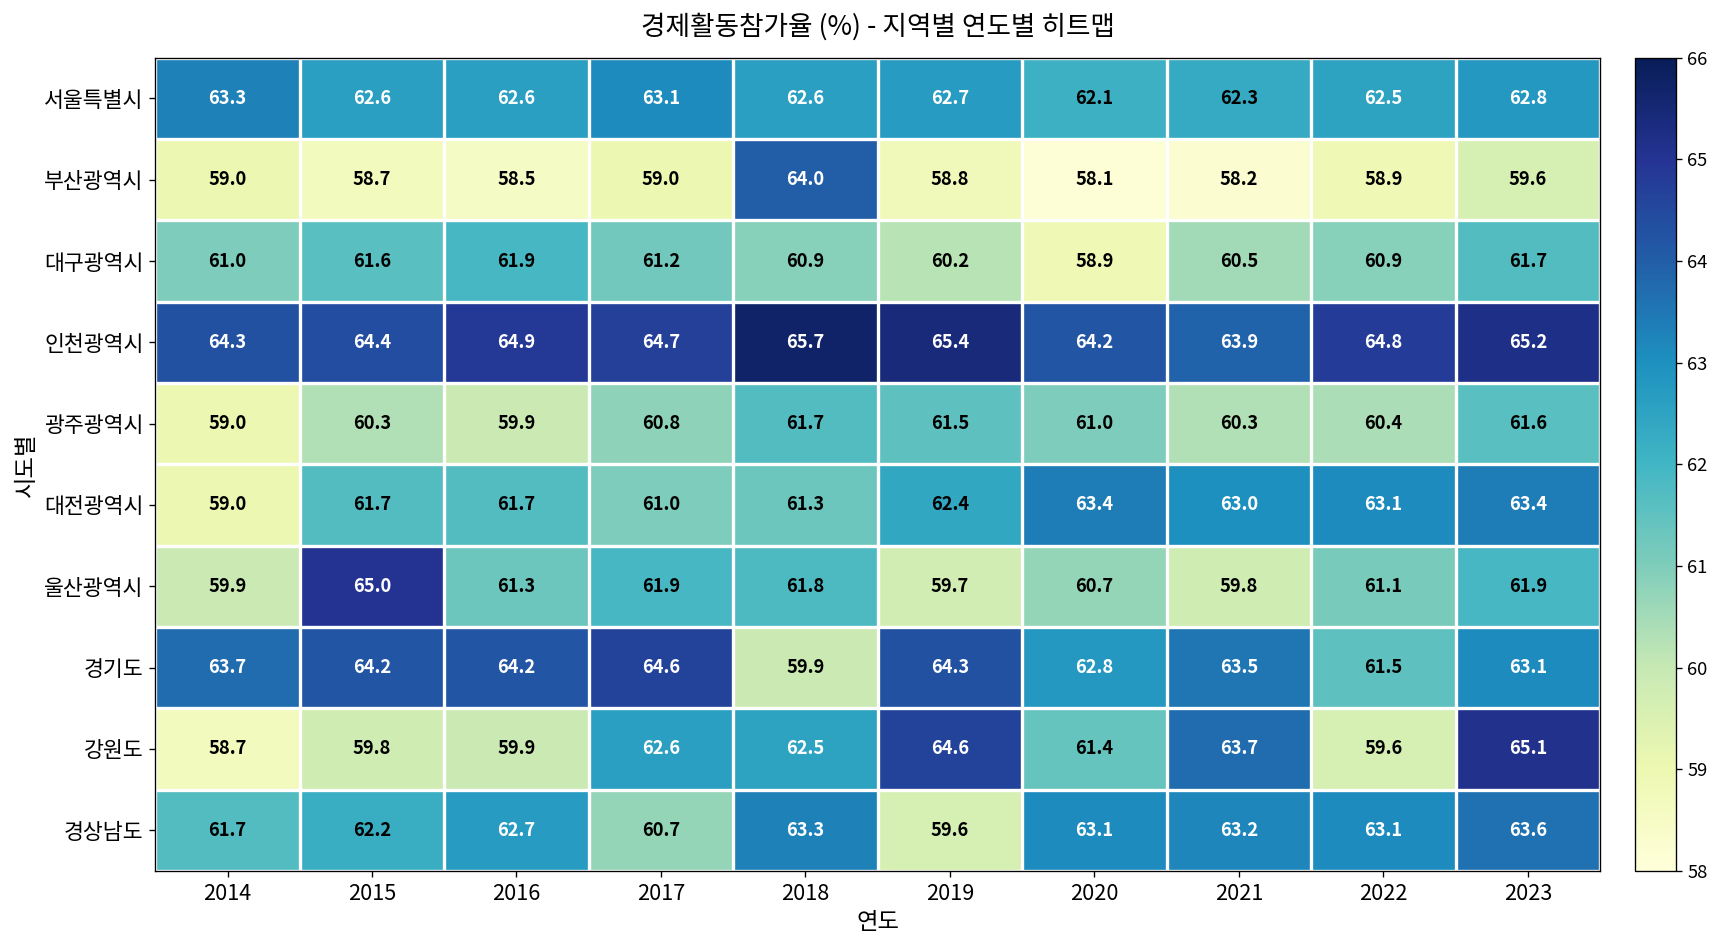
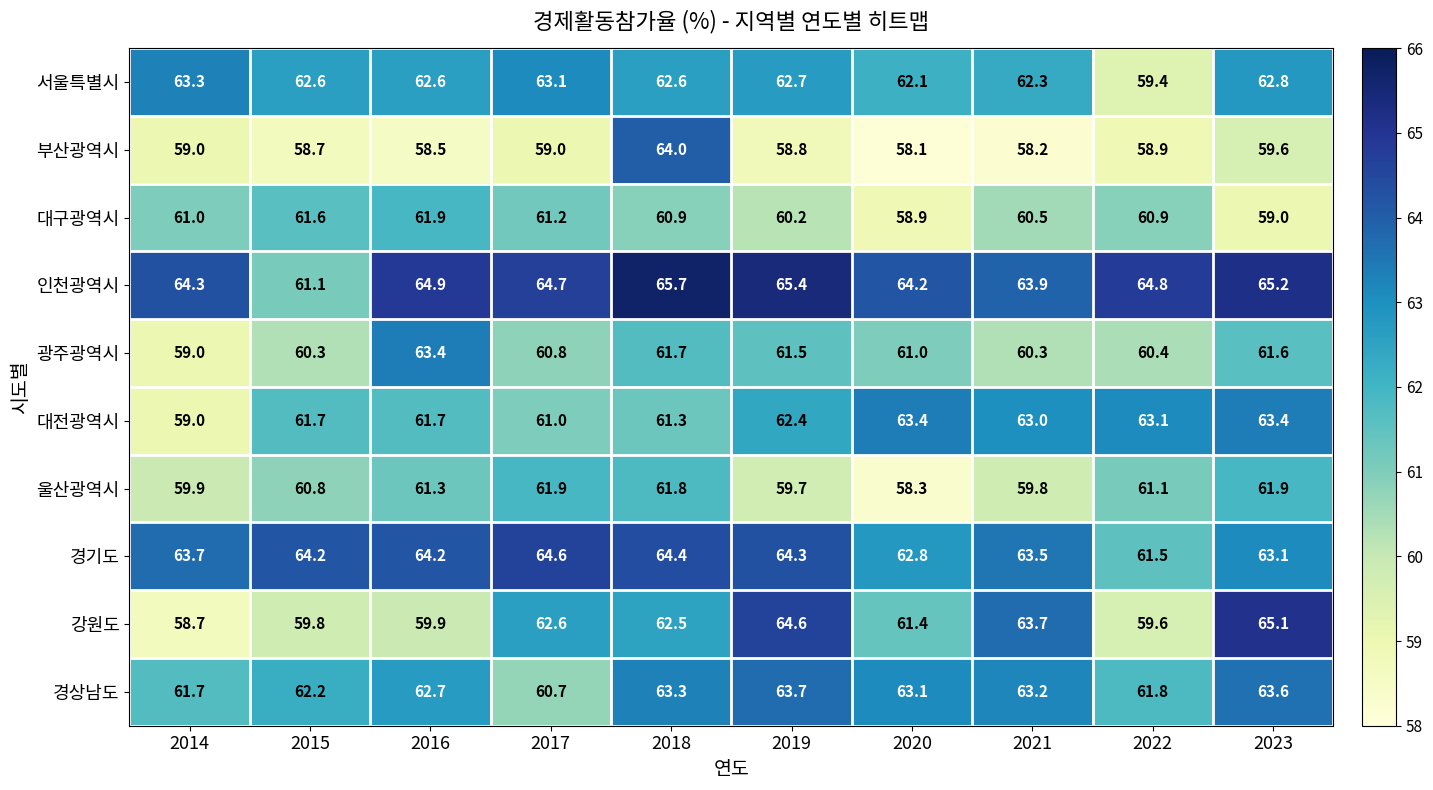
서울특별시, 2022: 62.5 -> 59.4
대구광역시, 2023: 61.7 -> 59.0
인천광역시, 2015: 64.4 -> 61.1
광주광역시, 2016: 59.9 -> 63.4
울산광역시, 2015: 65.0 -> 60.8
울산광역시, 2020: 60.7 -> 58.3
경기도, 2018: 59.9 -> 64.4
경상남도, 2019: 59.6 -> 63.7
경상남도, 2022: 63.1 -> 61.8
